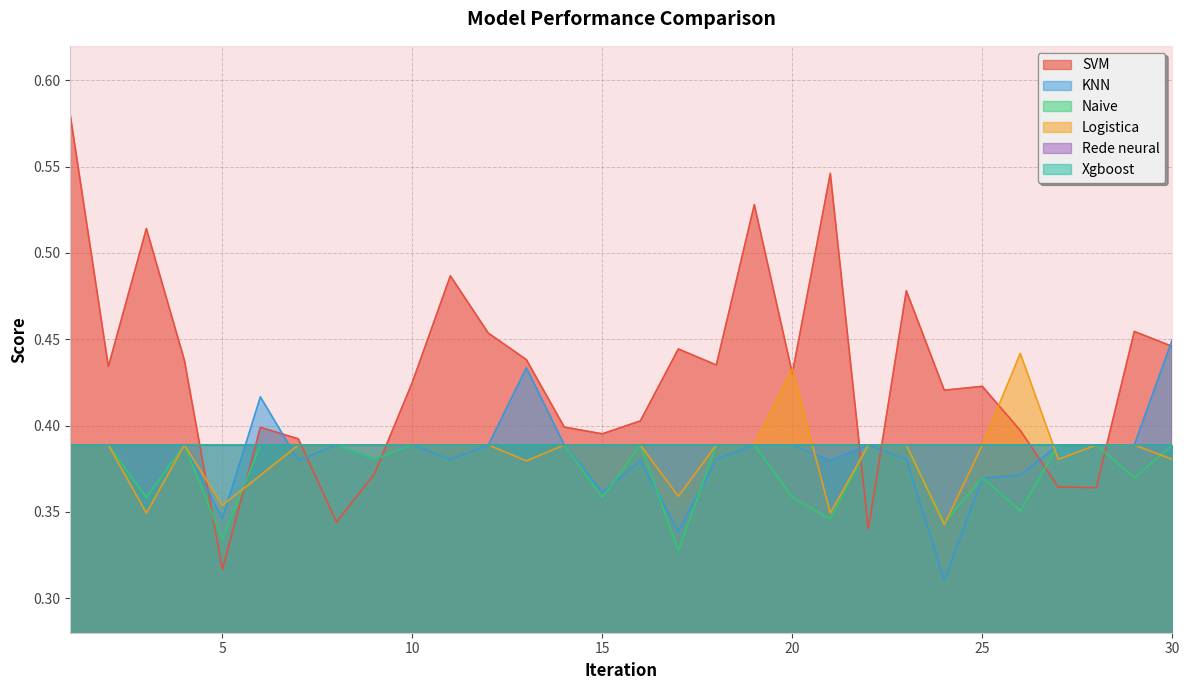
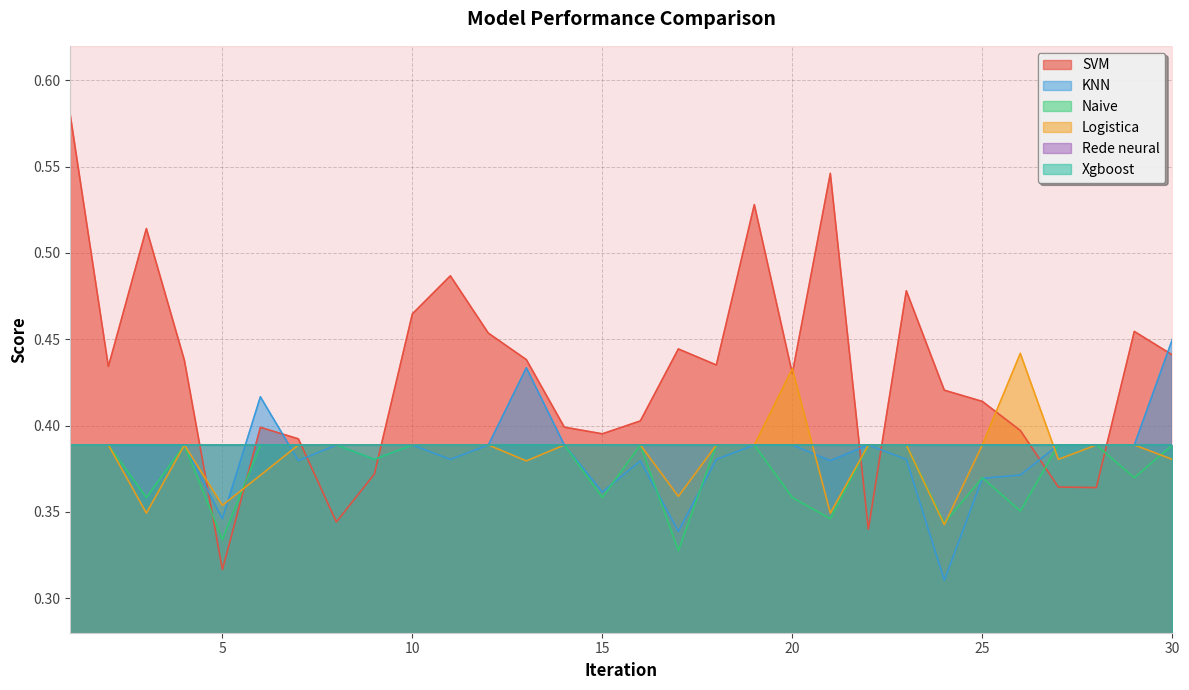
SVM, 10: 0.425 -> 0.465
SVM, 25: 0.423 -> 0.414
SVM, 30: 0.446 -> 0.441
